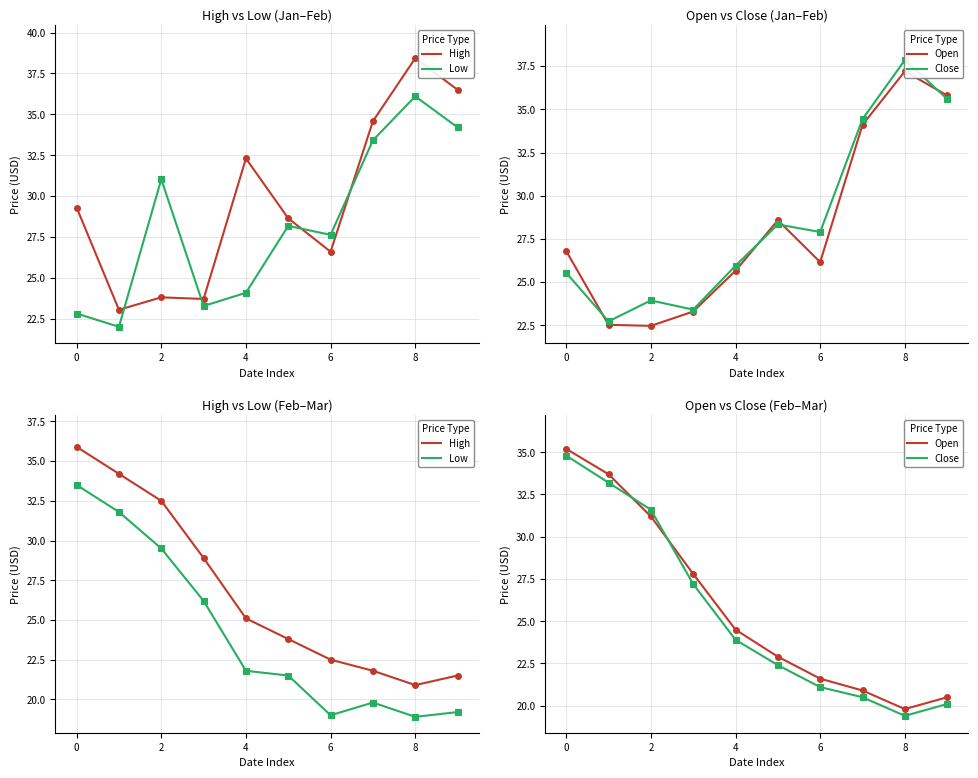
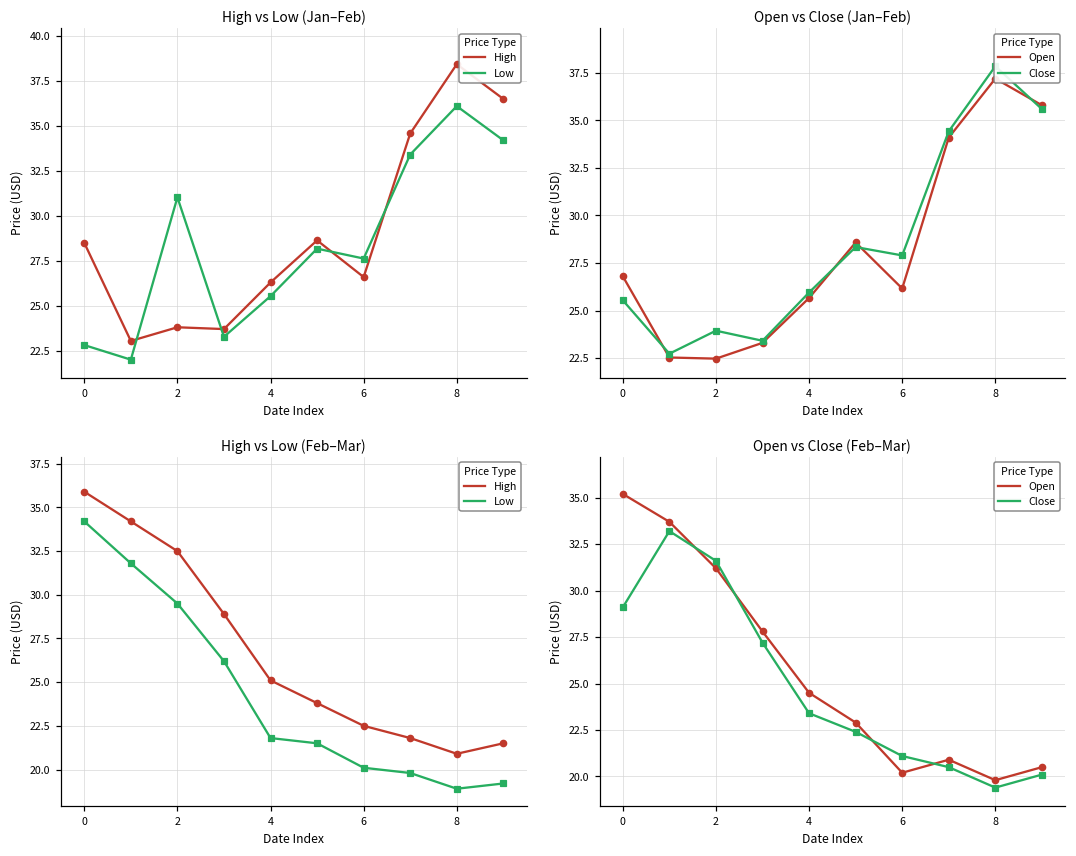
High vs Low (Jan–Feb), High, 0: 29.3 -> 28.5
High vs Low (Jan–Feb), High, 4: 32.3 -> 26.3
High vs Low (Jan–Feb), Low, 4: 24.1 -> 25.5
High vs Low (Feb–Mar), Low, 0: 33.5 -> 34.2
High vs Low (Feb–Mar), Low, 6: 19.0 -> 20.1
Open vs Close (Feb–Mar), Close, 0: 34.8 -> 29.1
Open vs Close (Feb–Mar), Close, 4: 23.9 -> 23.4
Open vs Close (Feb–Mar), Open, 6: 21.6 -> 20.2
